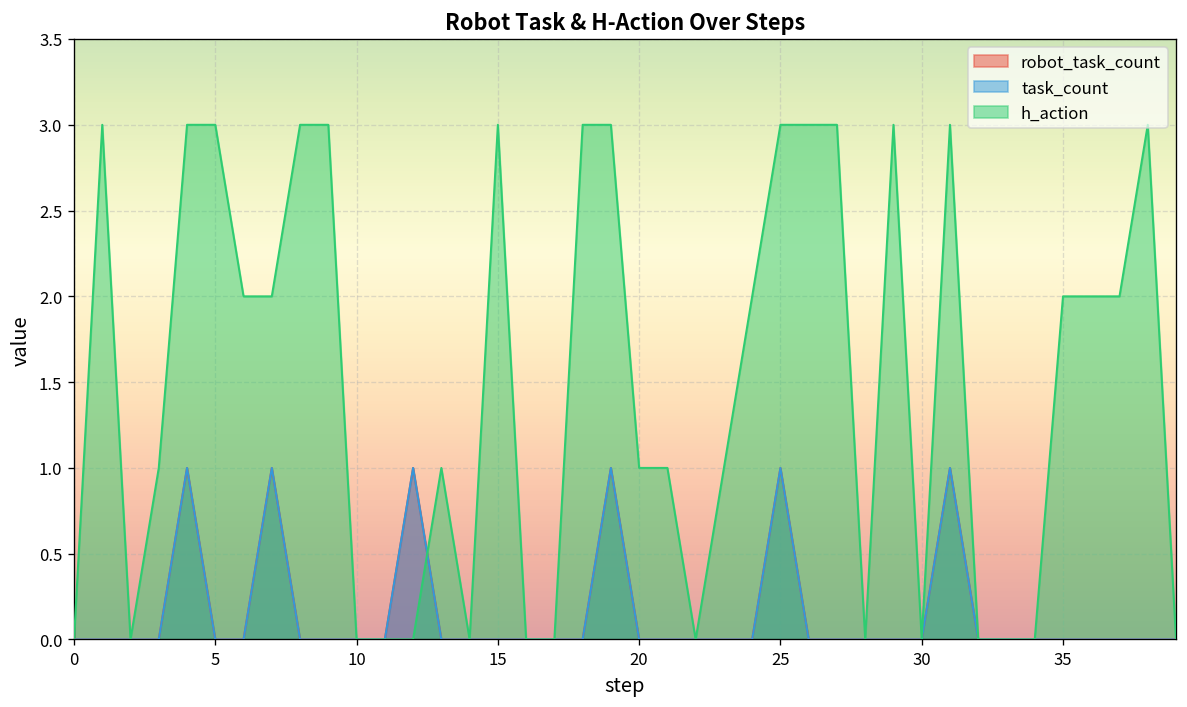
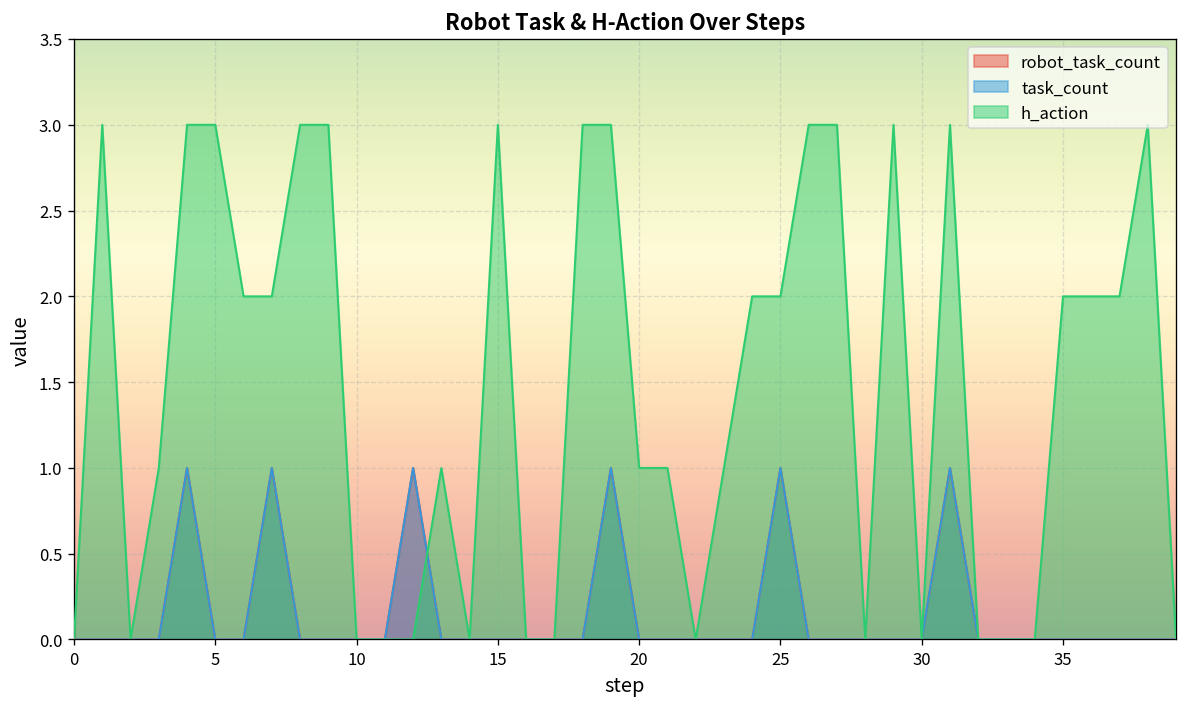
h_action, 25: 3 -> 2
